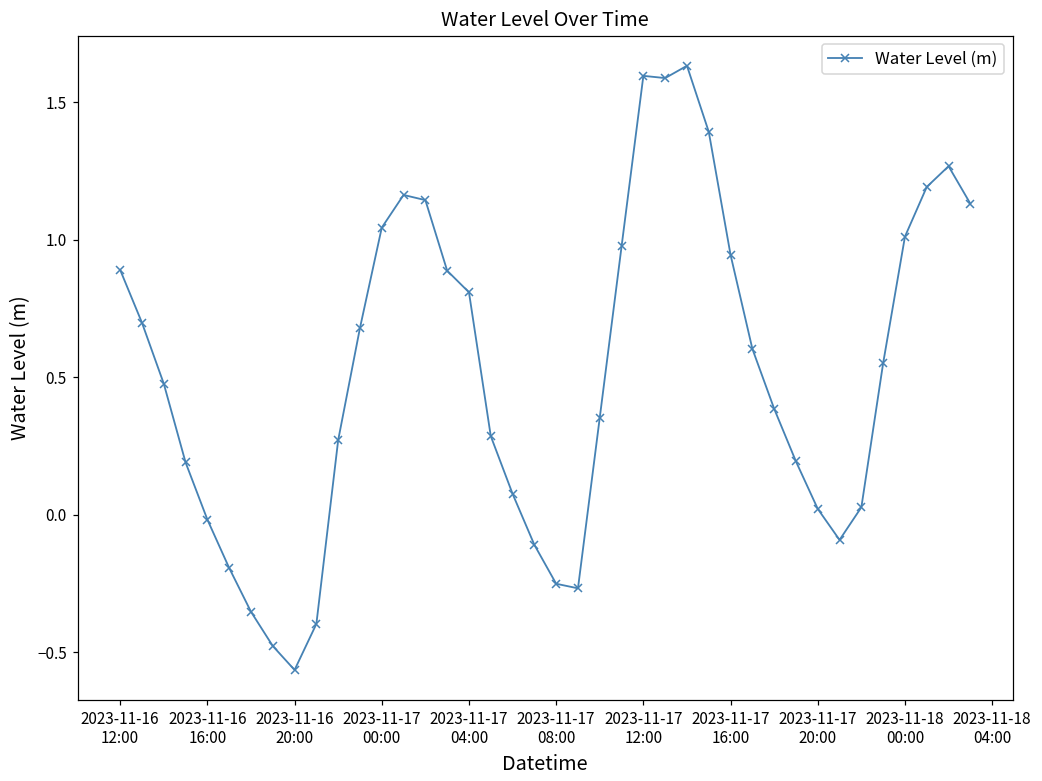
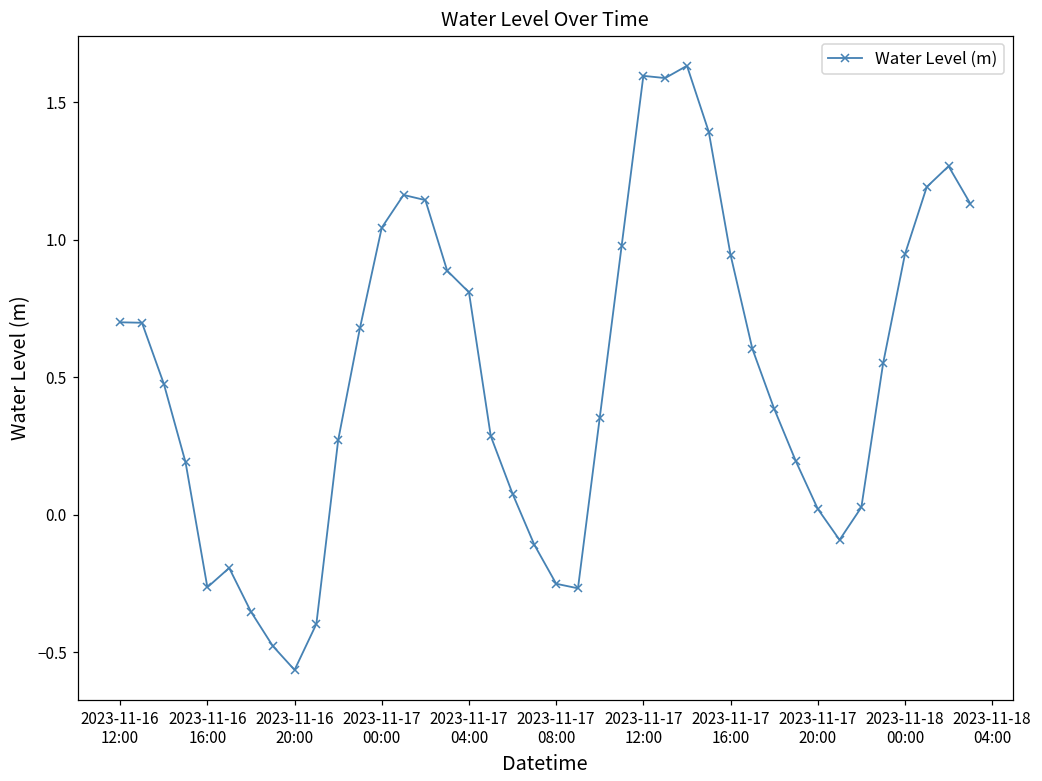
2023-11-16 12:00: 0.89 -> 0.70
2023-11-16 16:00: -0.02 -> -0.26
2023-11-18 00:00: 1.01 -> 0.95
